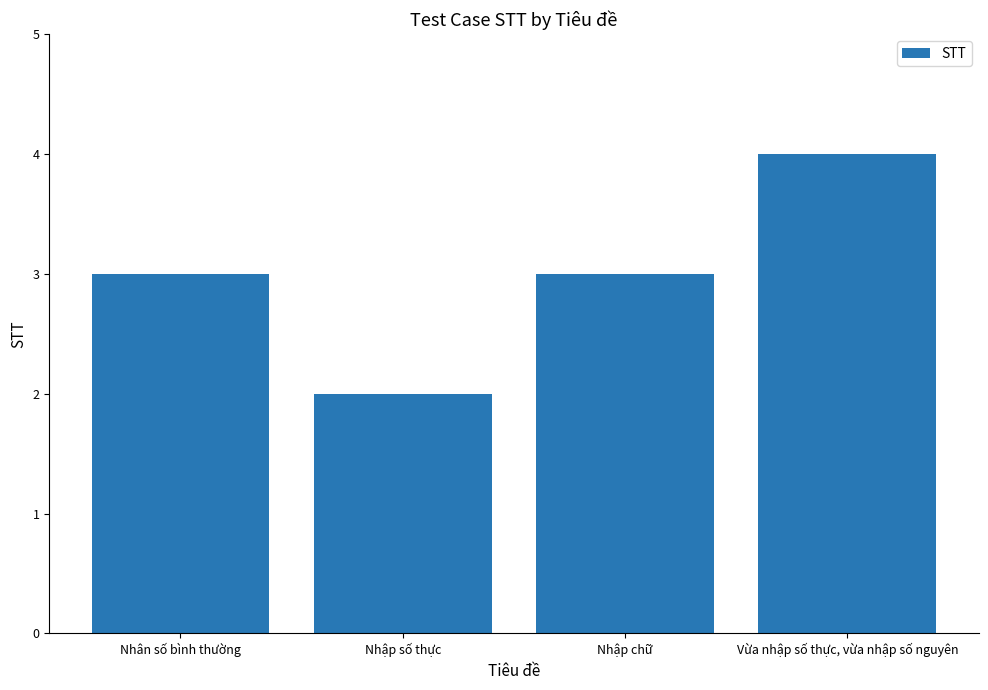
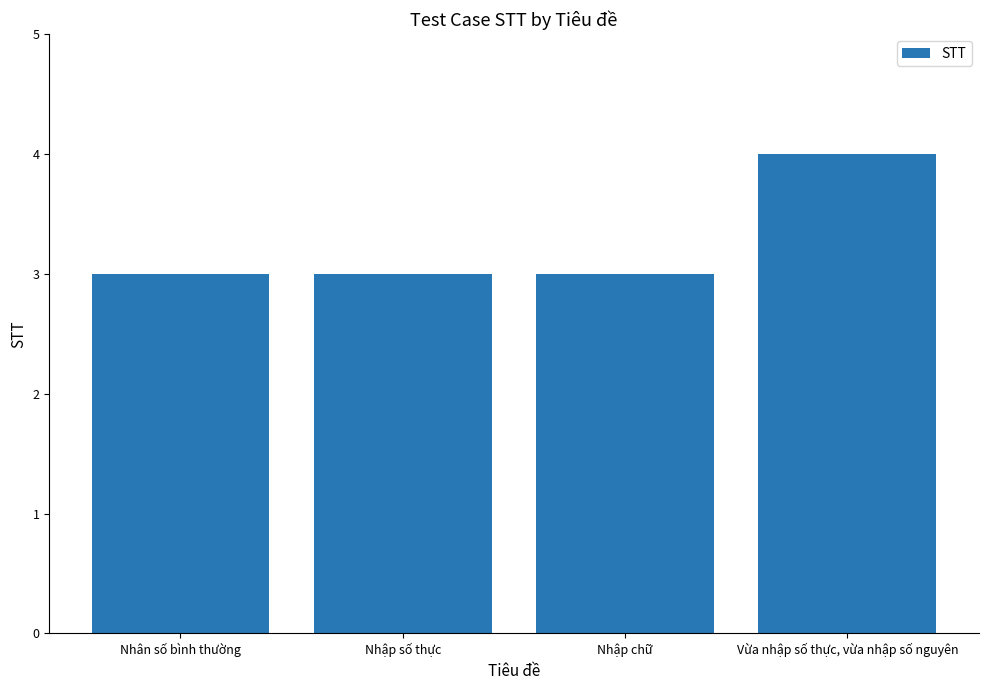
Nhập số thực: 2 -> 3
